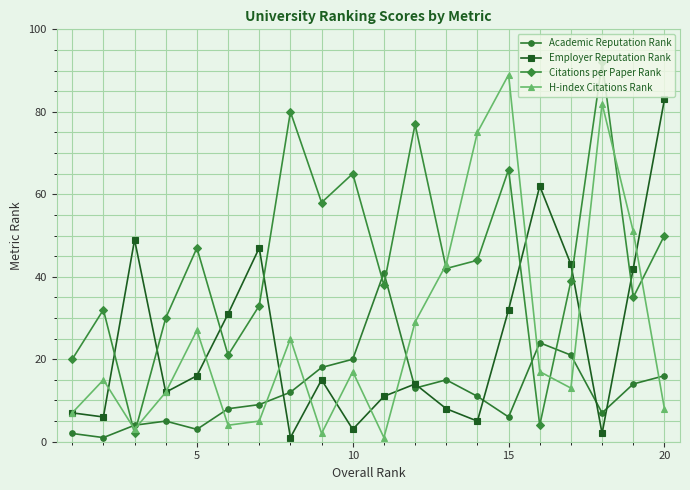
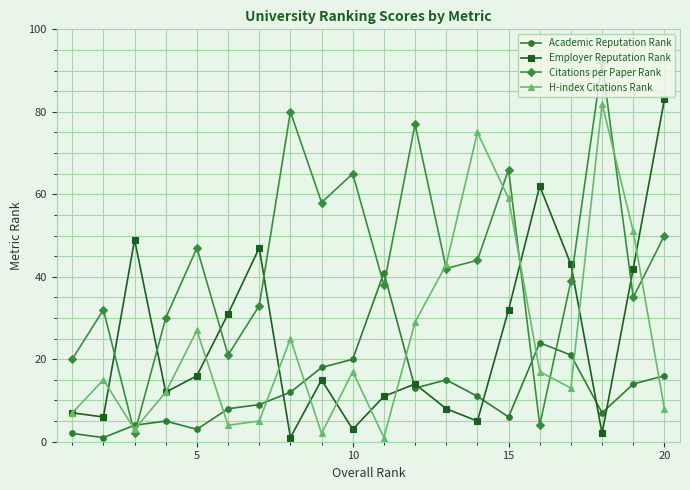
H-index Citations Rank, 15: 89 -> 59
